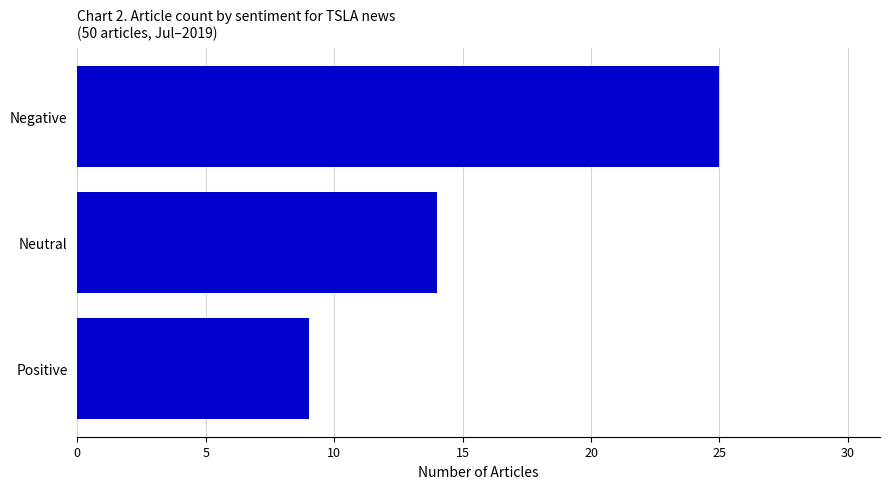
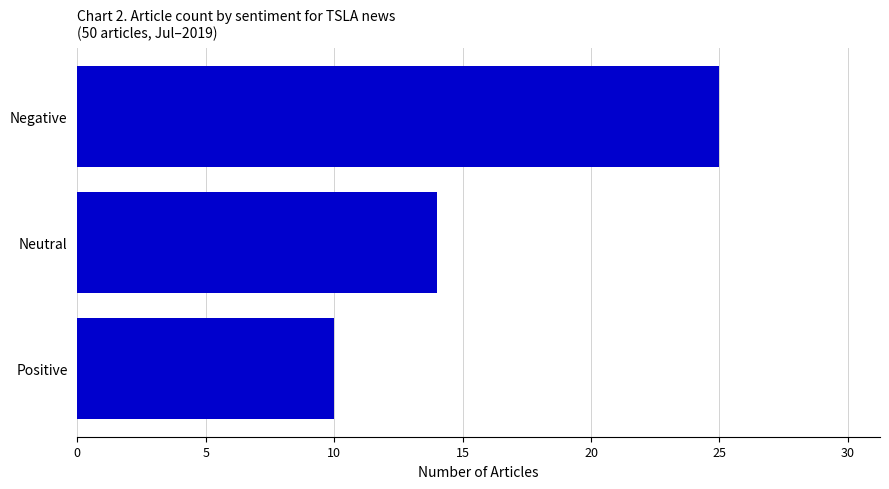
Positive: 9 -> 10
